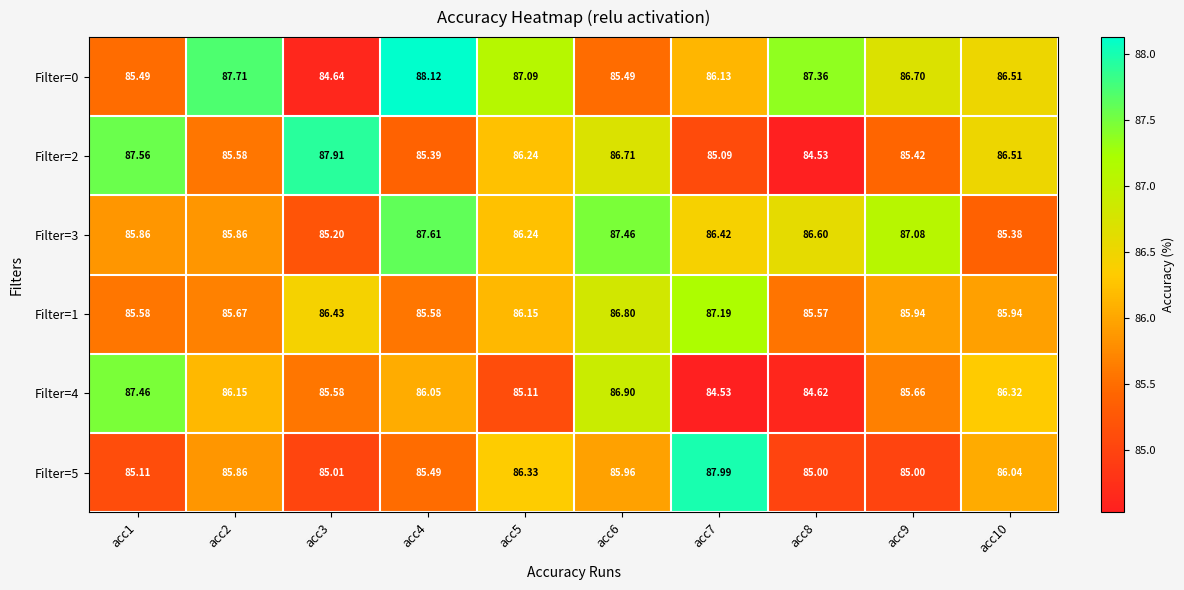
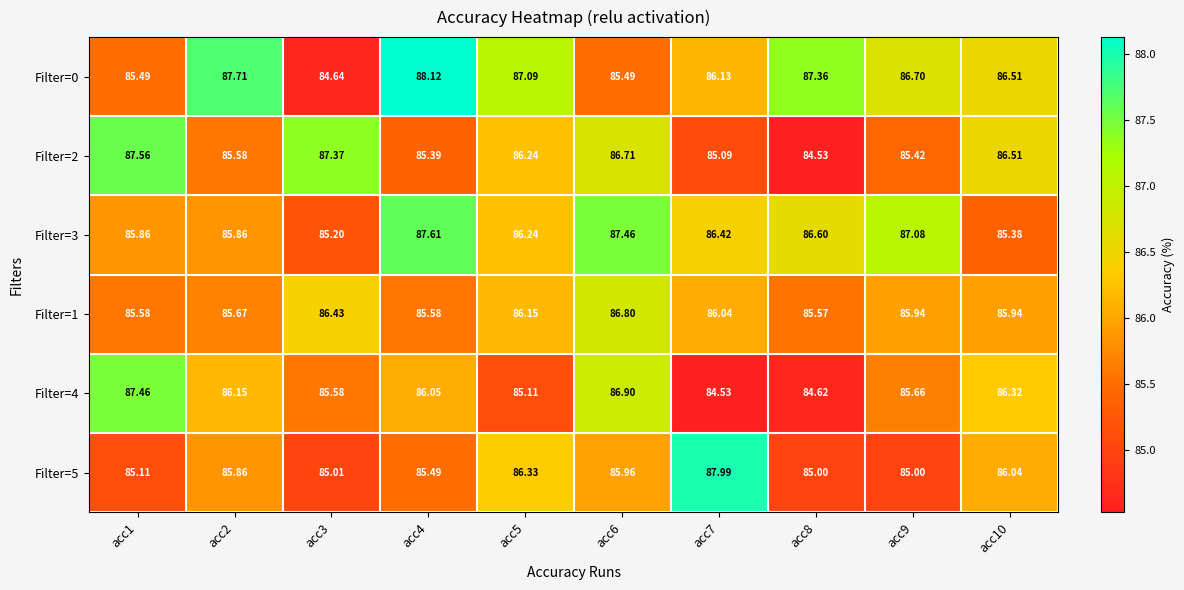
Filter=2, acc3: 87.91 -> 87.37
Filter=1, acc7: 87.19 -> 86.04
